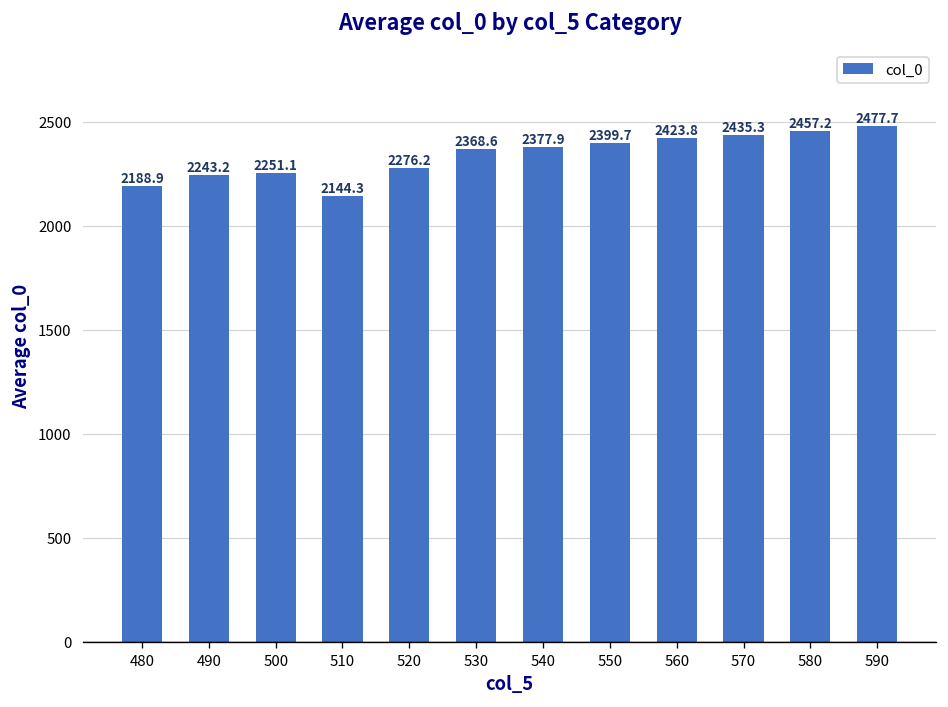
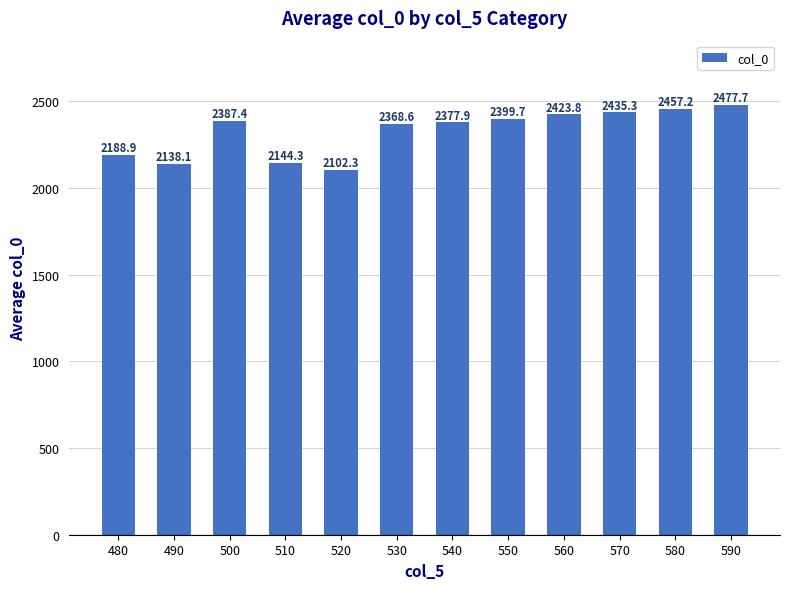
490: 2243.2 -> 2138.1
500: 2251.1 -> 2387.4
520: 2276.2 -> 2102.3
